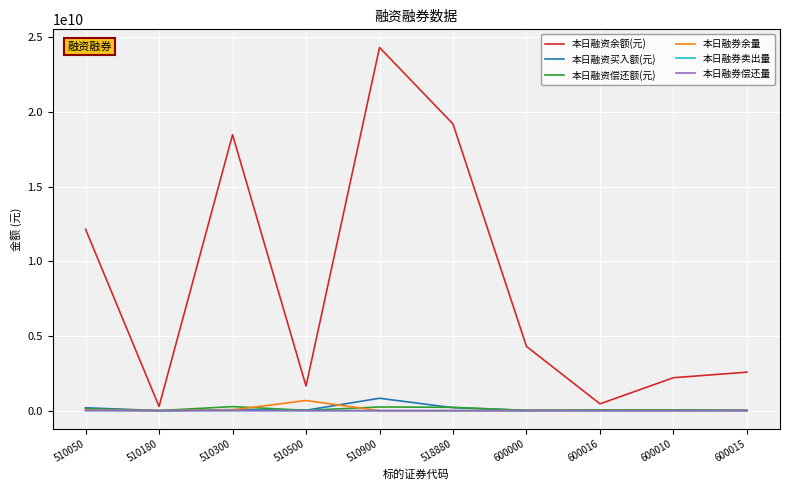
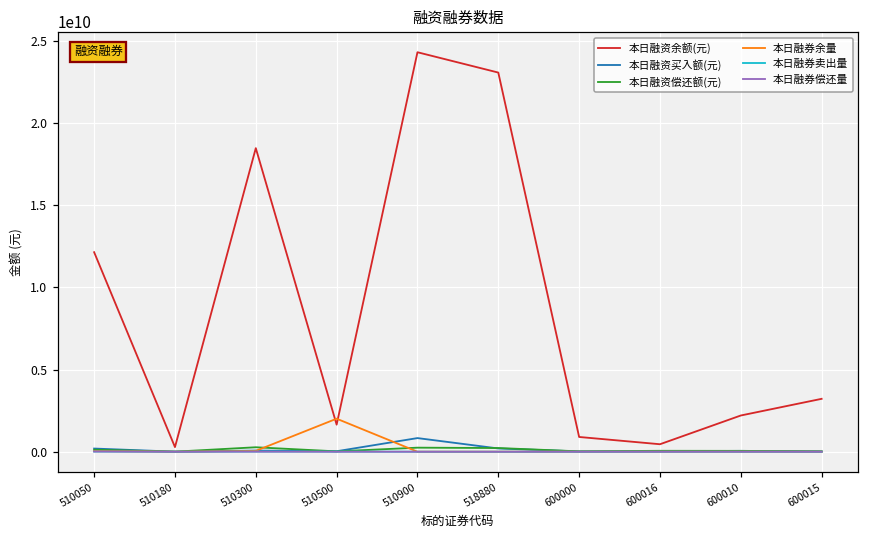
本日融券余量, 510500: 700000000 -> 2000000000
本日融资余额(元), 518880: 19200000000 -> 23100000000
本日融资余额(元), 600000: 4300000000 -> 900000000
本日融资余额(元), 600015: 2600000000 -> 3200000000
